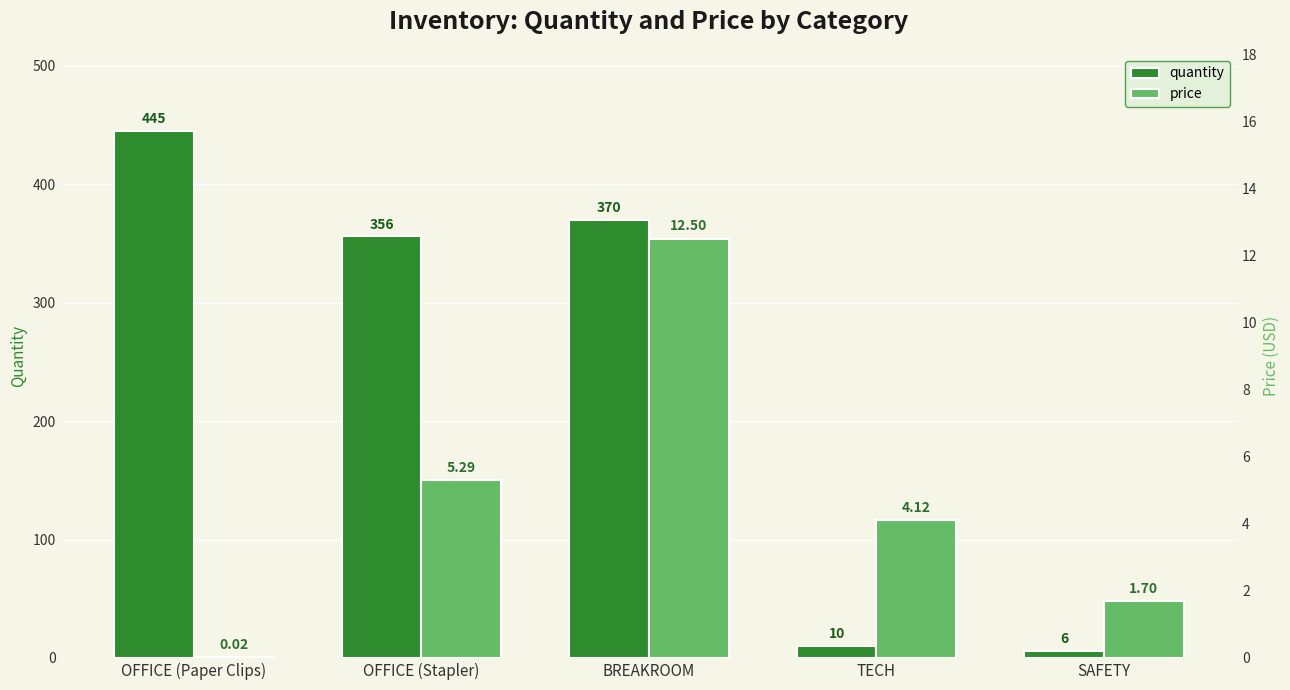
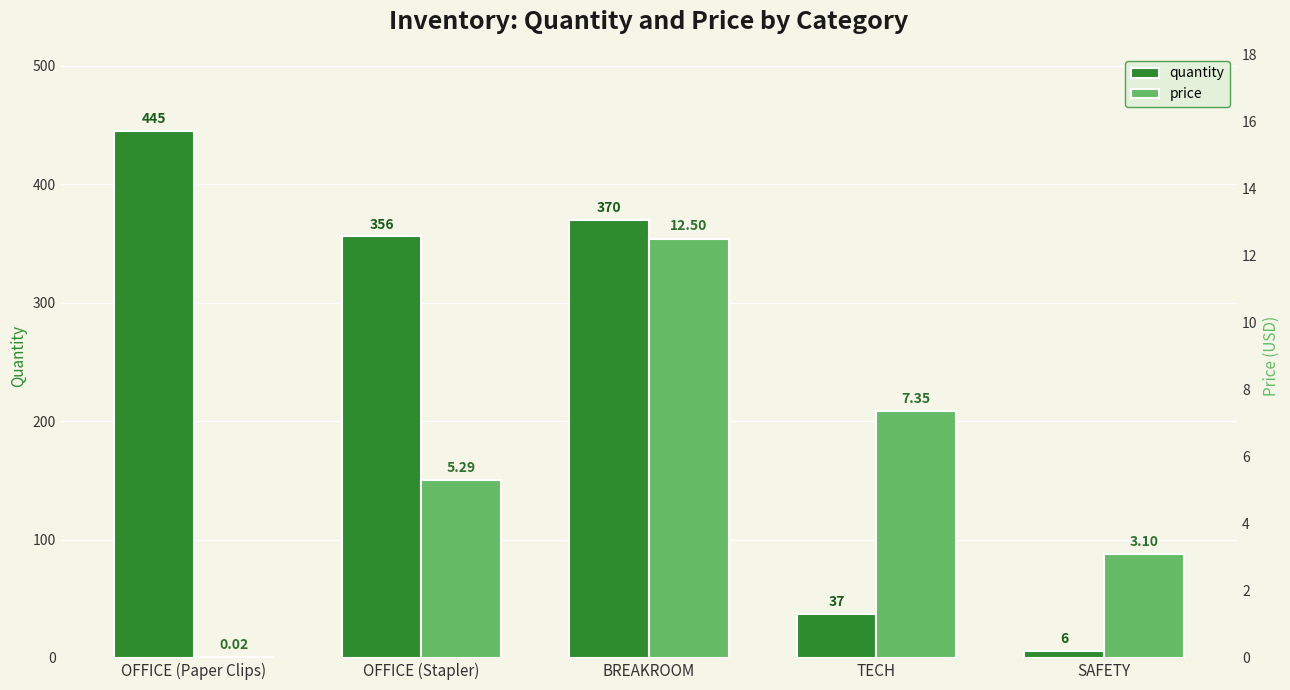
quantity, TECH: 10 -> 37
price, TECH: 4.12 -> 7.35
price, SAFETY: 1.70 -> 3.10
